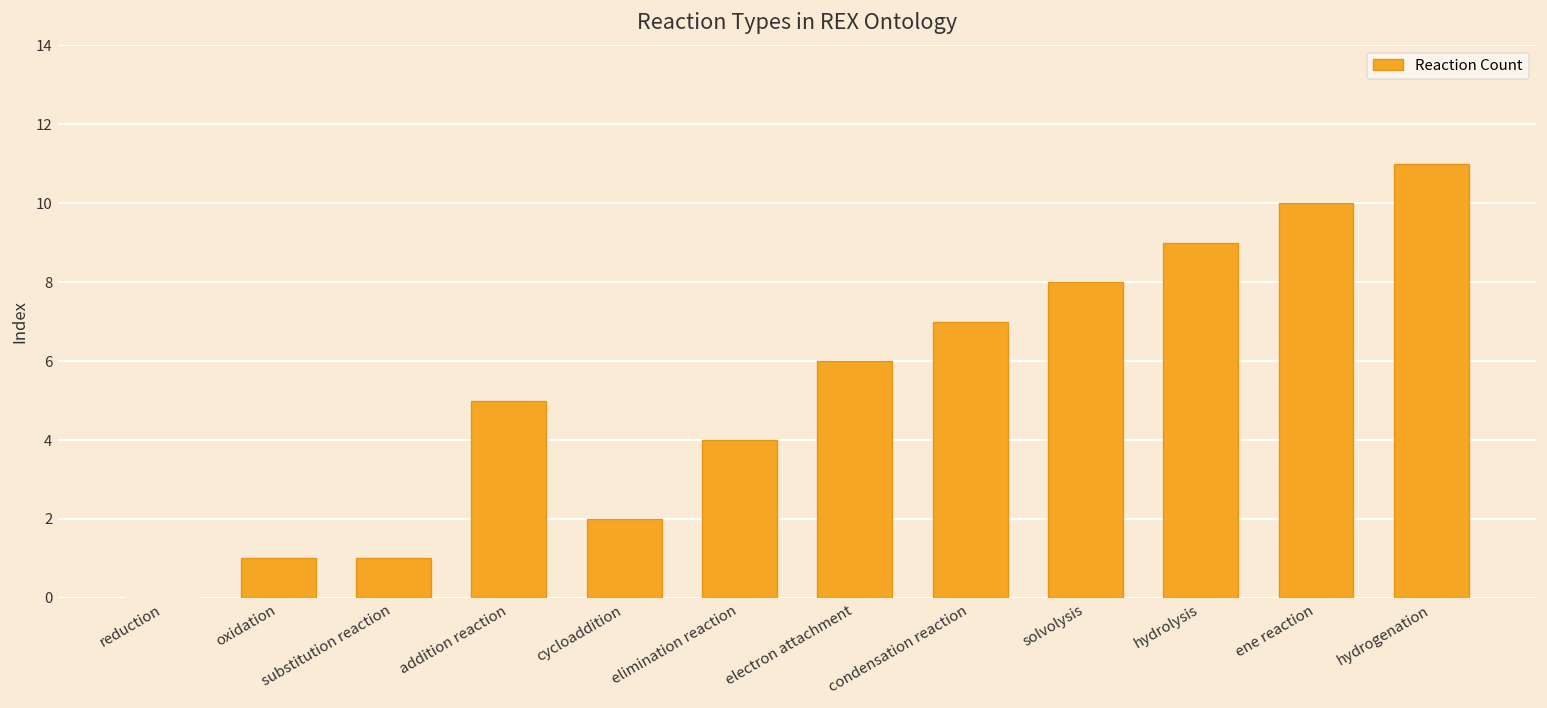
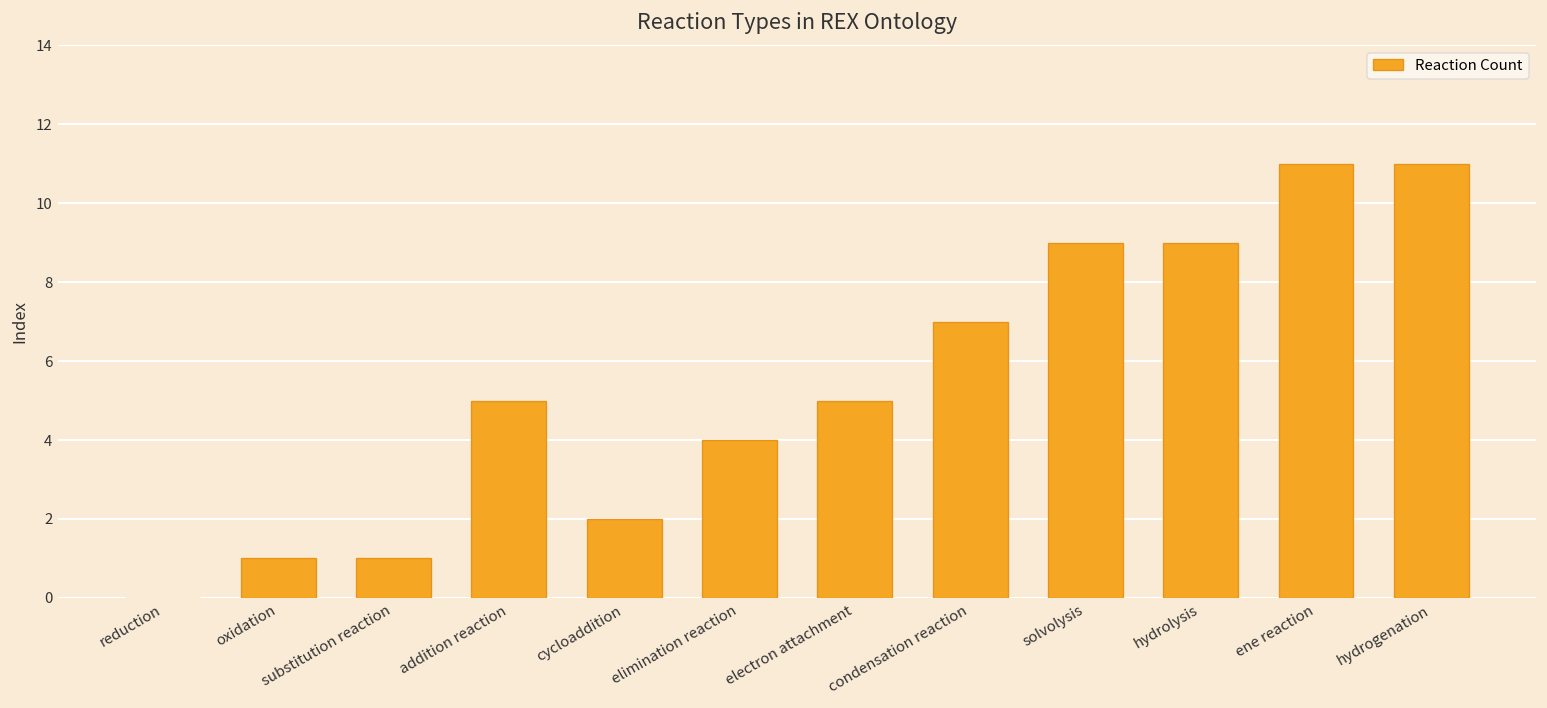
electron attachment: 6 -> 5
solvolysis: 8 -> 9
ene reaction: 10 -> 11
